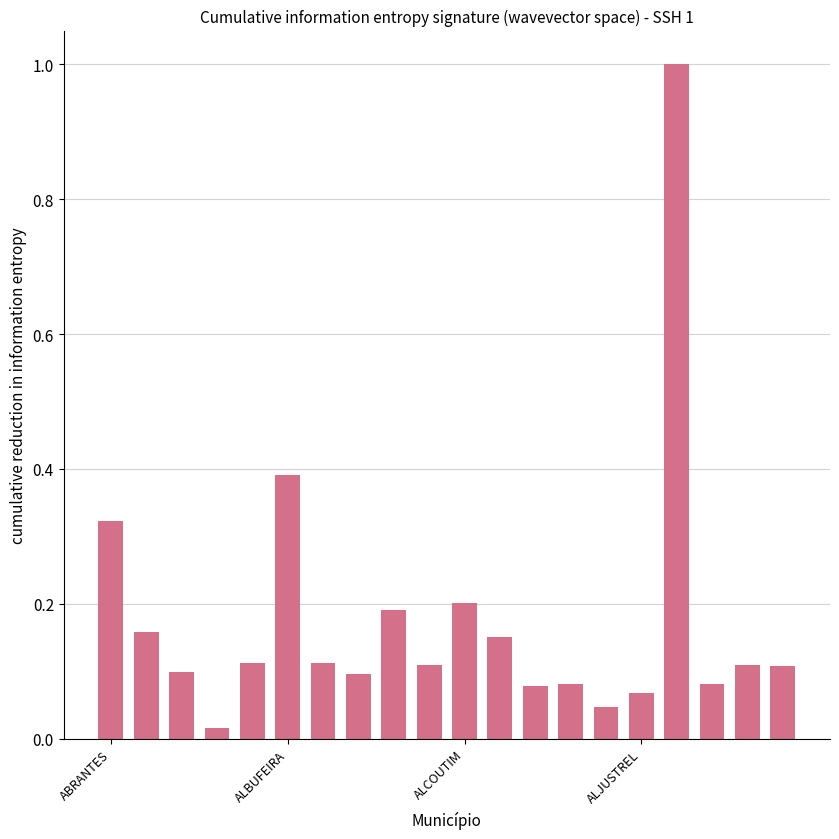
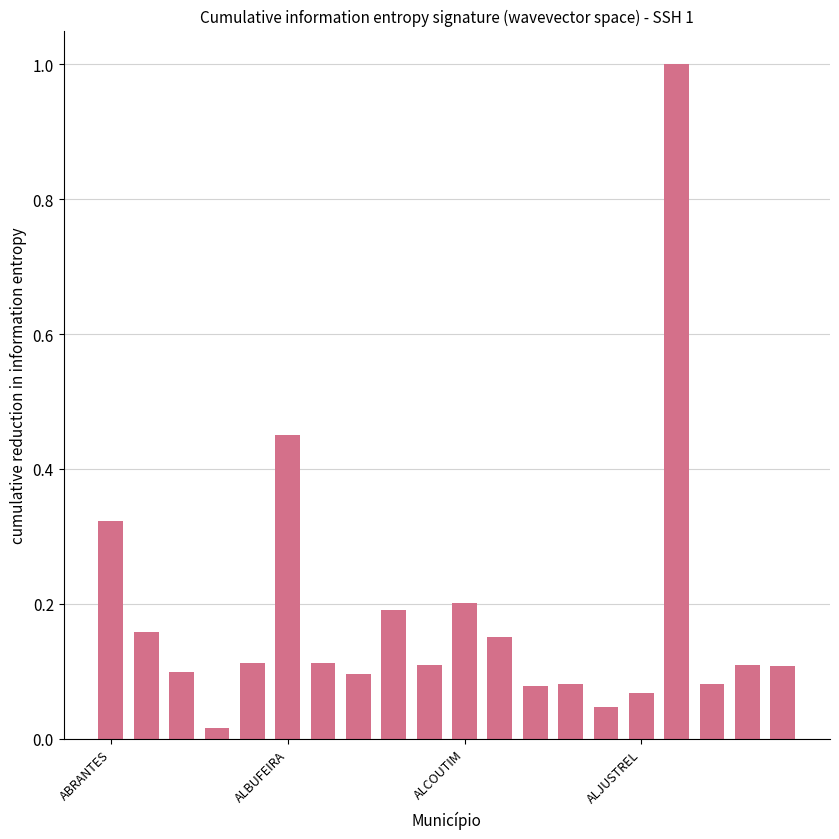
ALBUFEIRA: 0.39 -> 0.45
